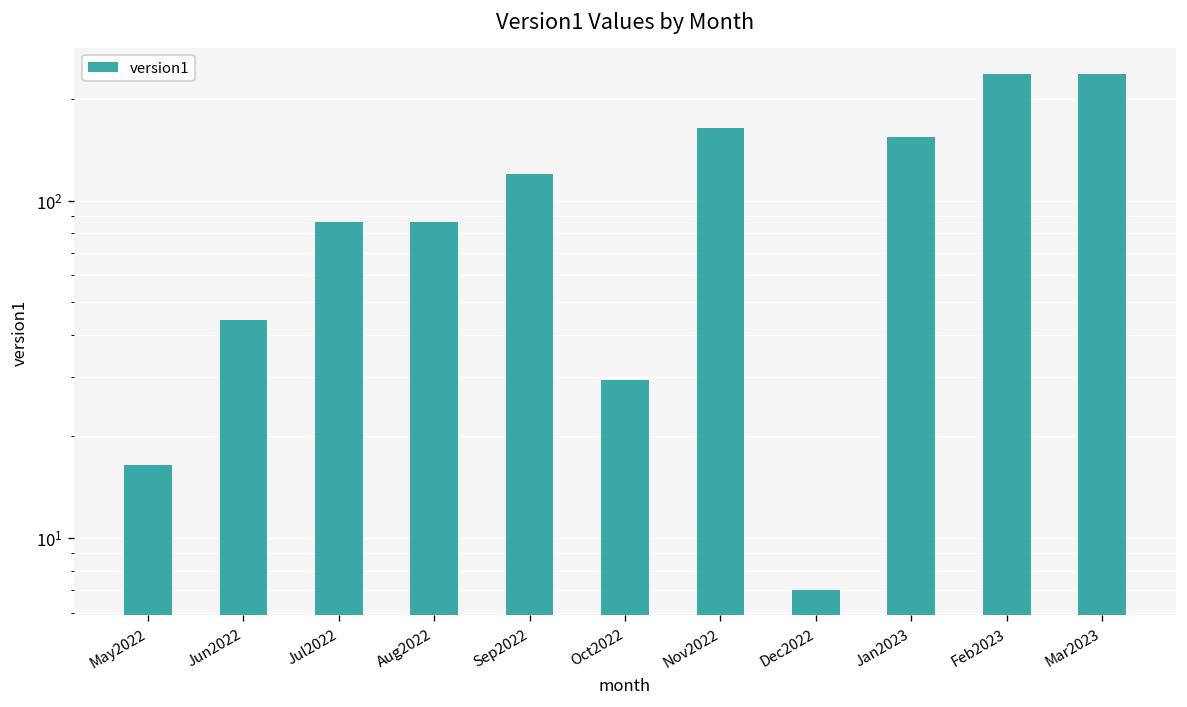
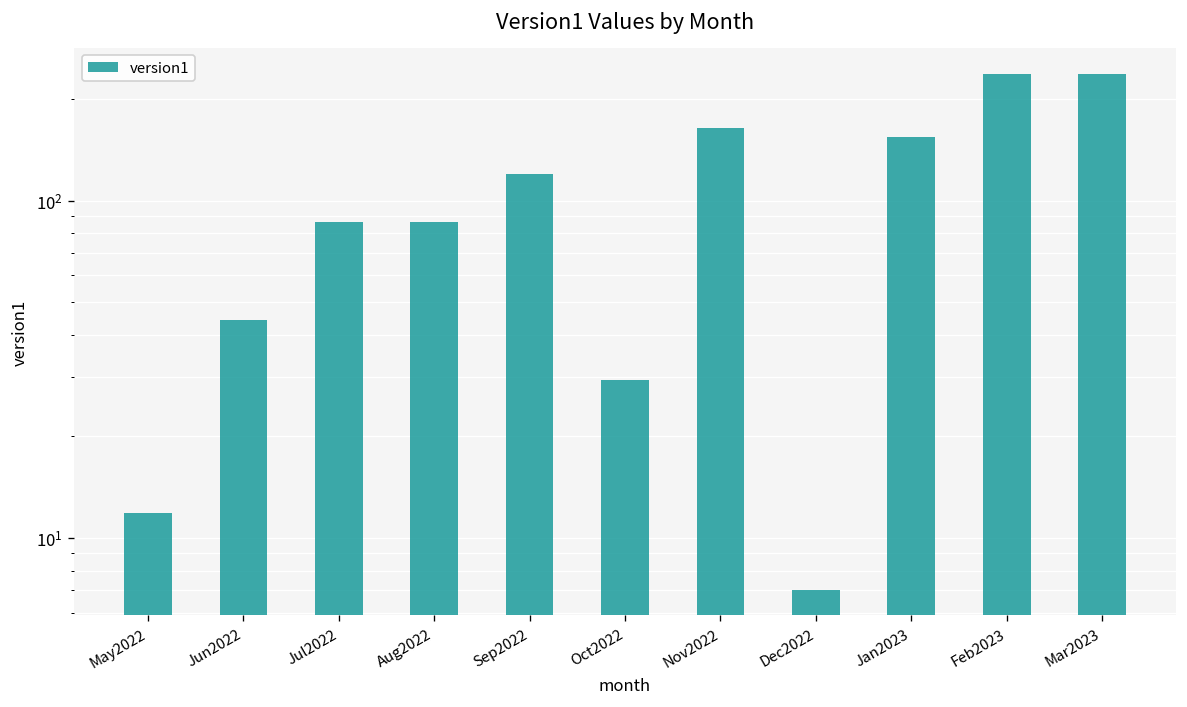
May2022: 16 -> 11.8
